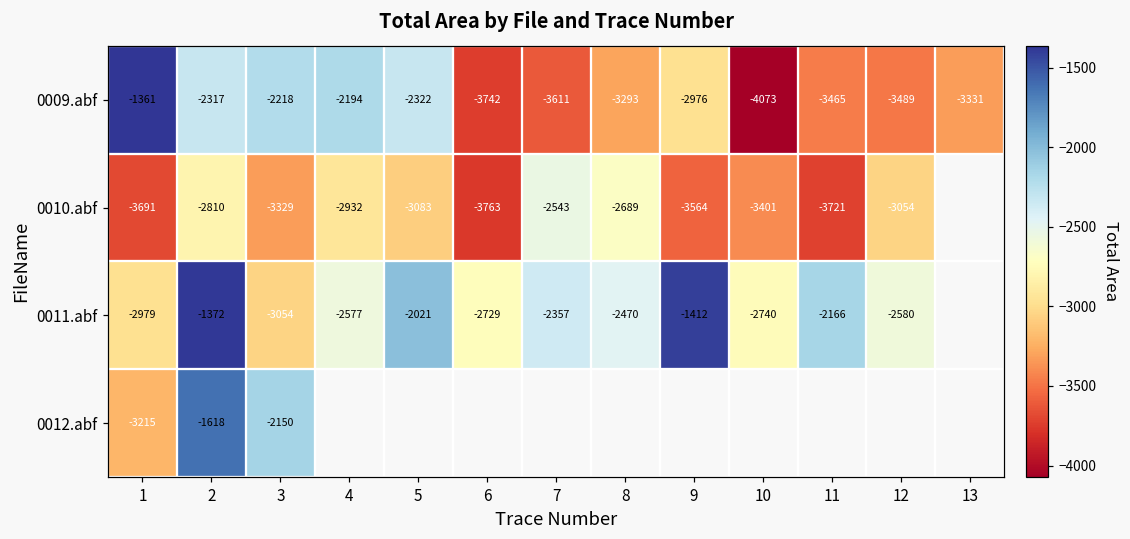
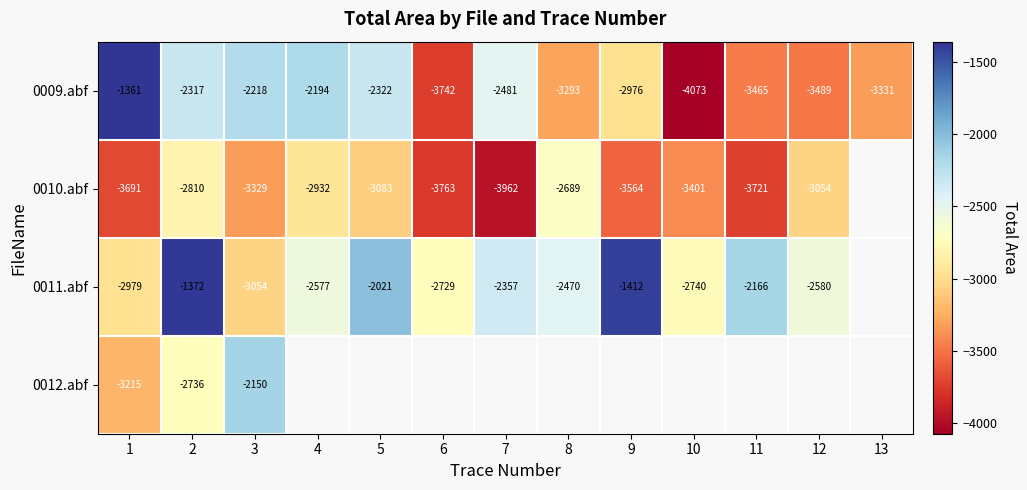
0009.abf, 7: -3611 -> -2481
0010.abf, 7: -2543 -> -3962
0012.abf, 2: -1618 -> -2736
